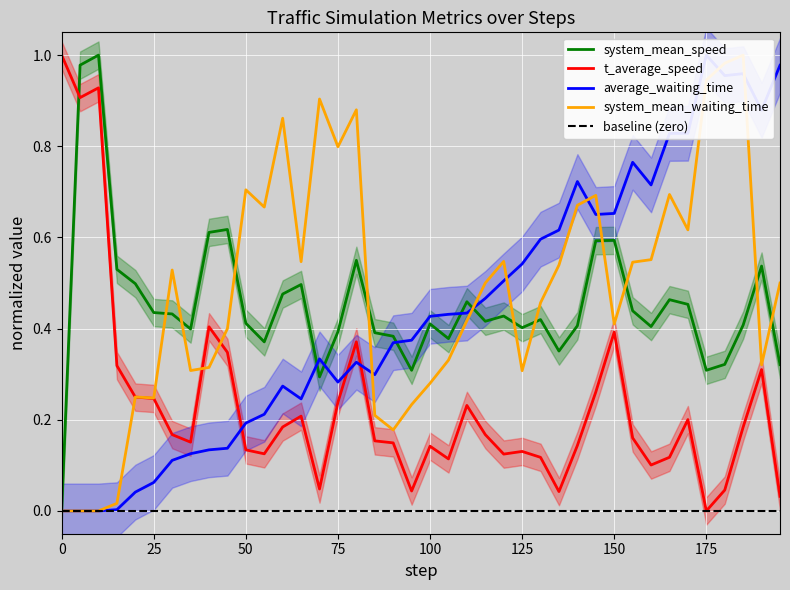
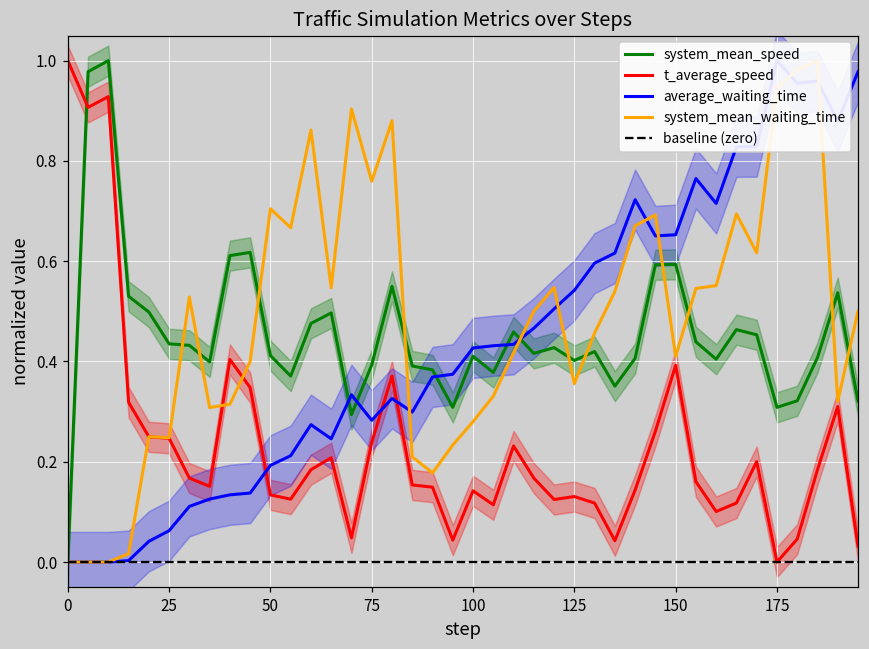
system_mean_waiting_time, 75: 0.80 -> 0.76
system_mean_waiting_time, 125: 0.31 -> 0.36
